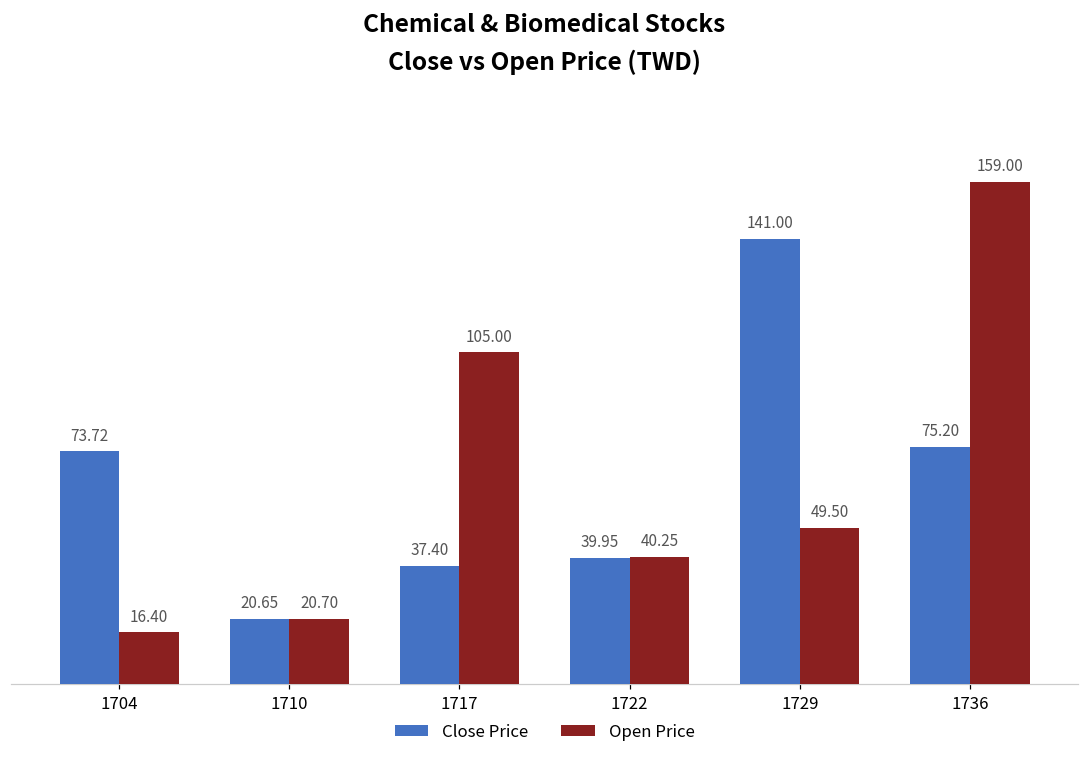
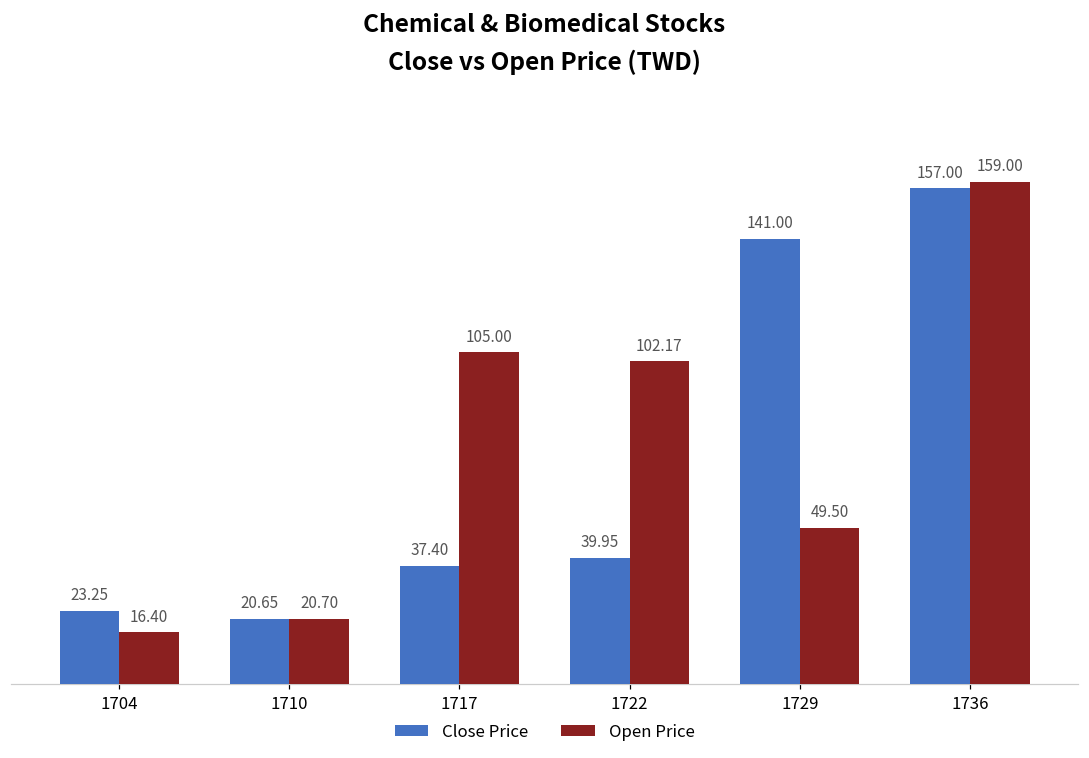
Close Price, 1704: 73.72 -> 23.25
Open Price, 1722: 40.25 -> 102.17
Close Price, 1736: 75.20 -> 157.00
